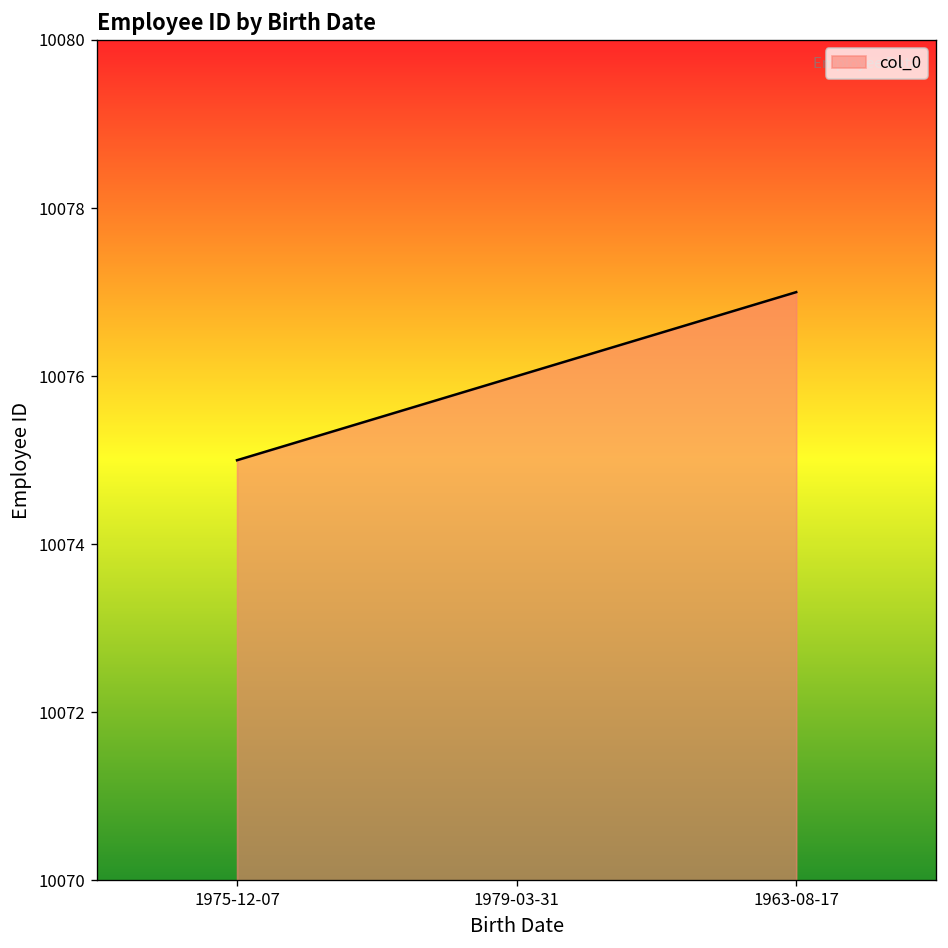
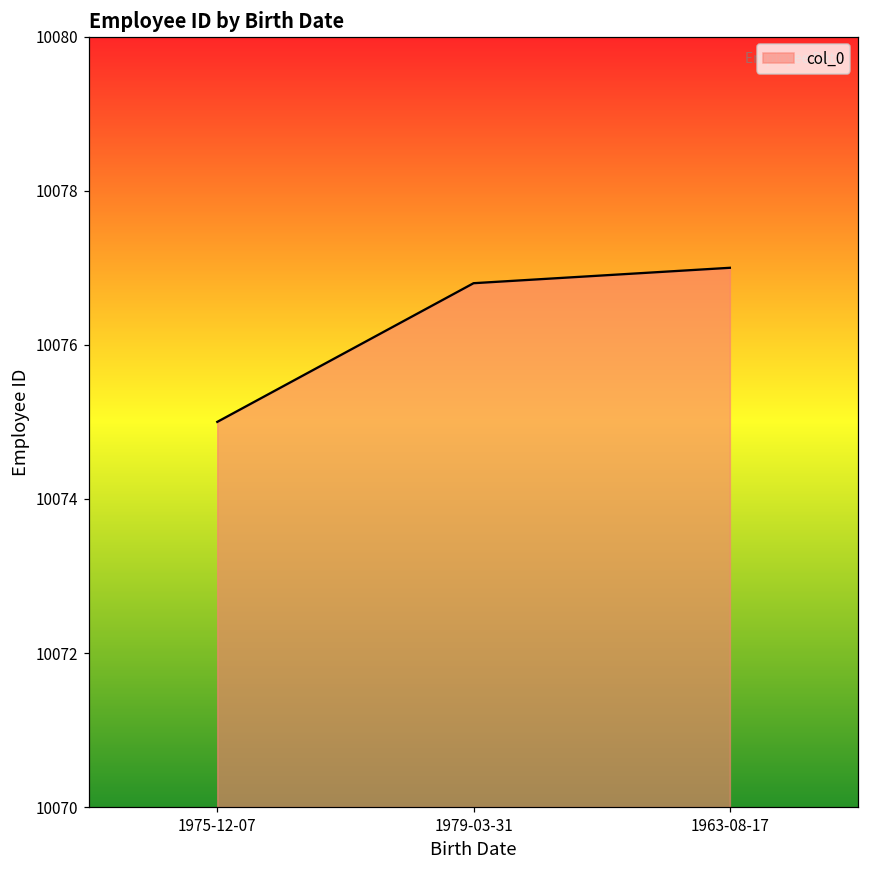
1979-03-31: 10076.0 -> 10076.8
